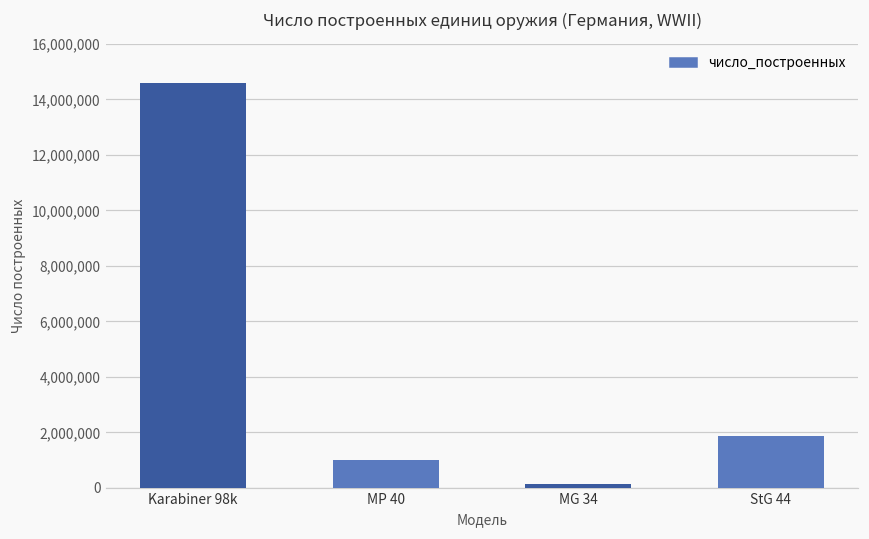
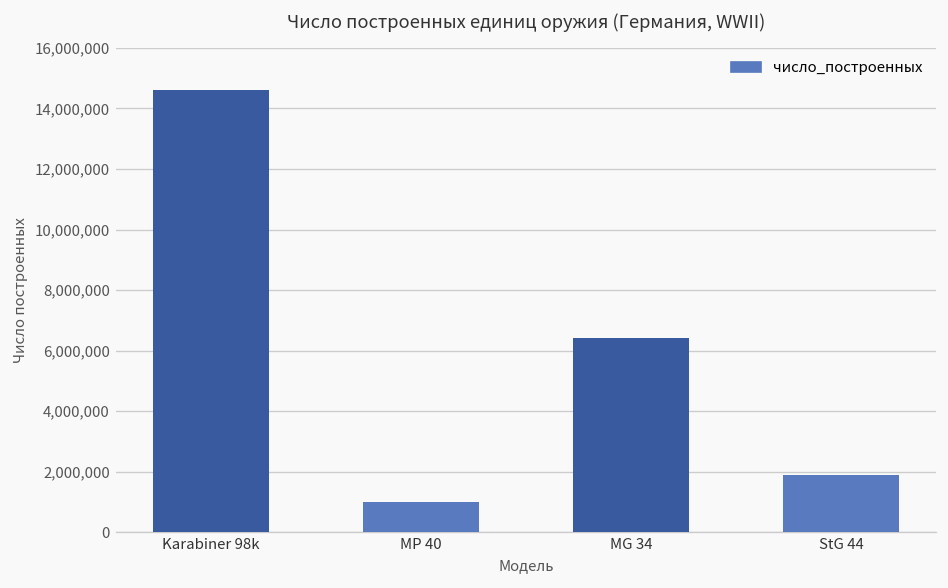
MG 34: 200,000 -> 6,400,000
